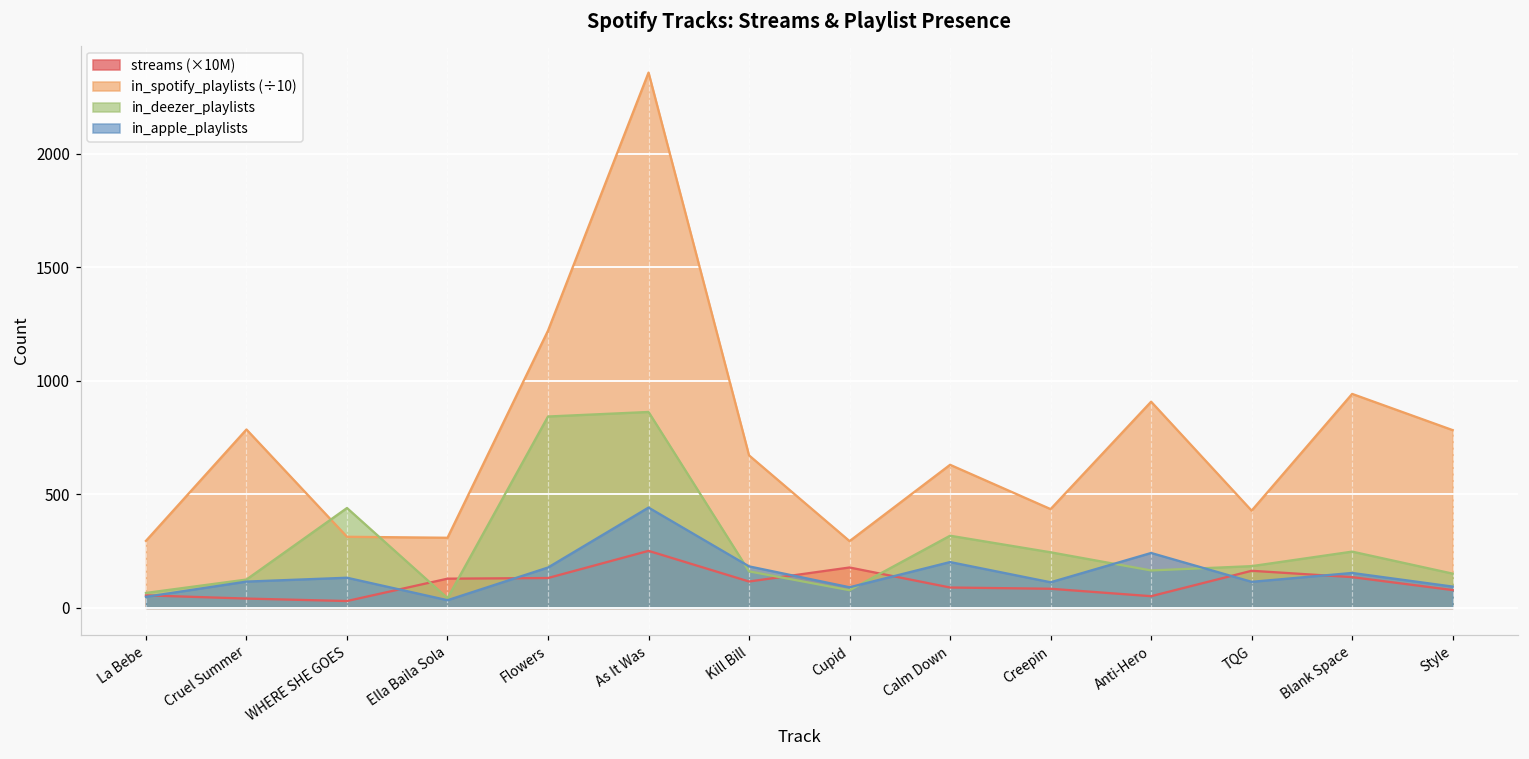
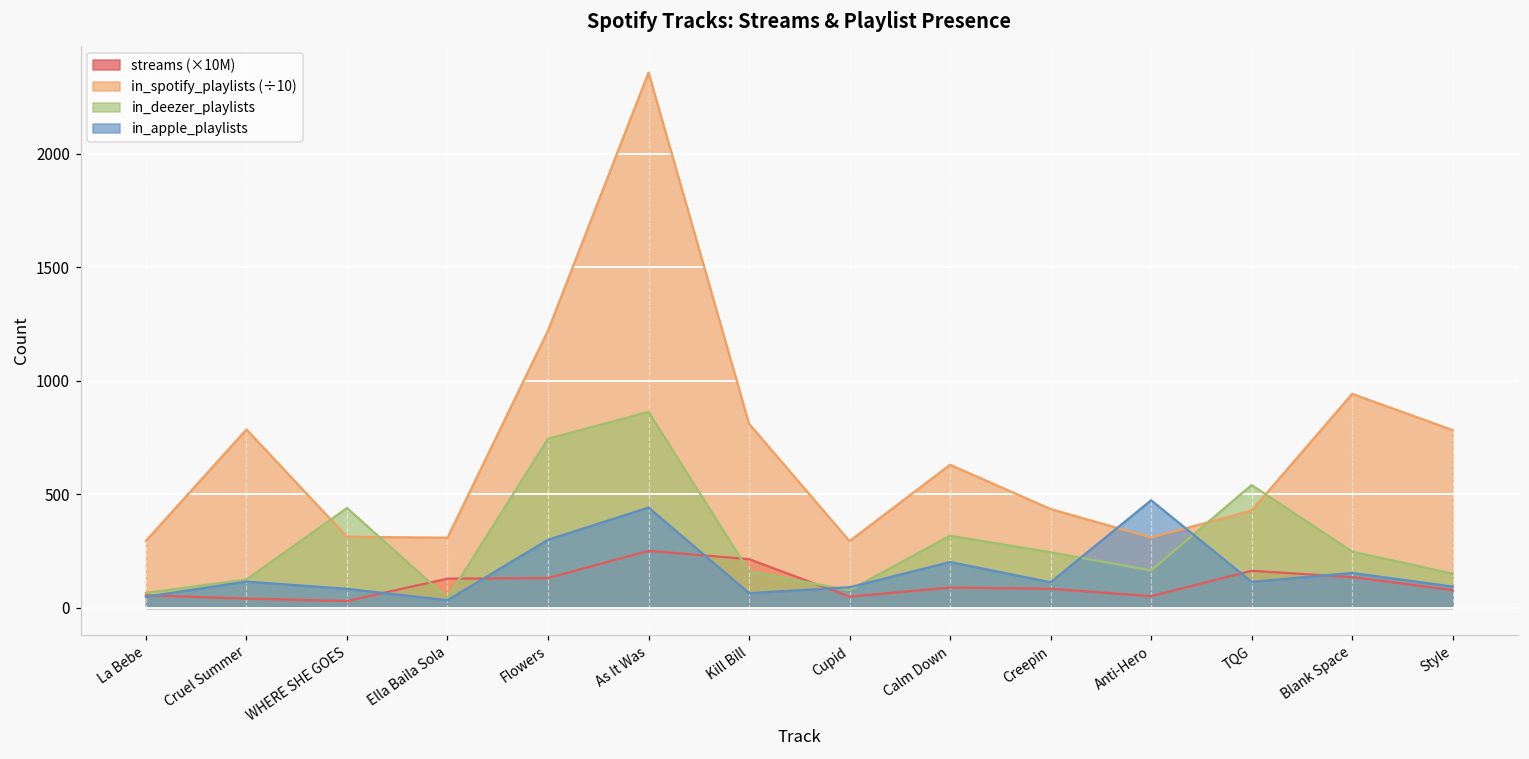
in_apple_playlists, WHERE SHE GOES: 130 -> 80
in_deezer_playlists, Flowers: 840 -> 750
in_apple_playlists, Flowers: 180 -> 300
streams (×10M), Kill Bill: 120 -> 210
in_spotify_playlists (÷10), Kill Bill: 670 -> 810
in_apple_playlists, Kill Bill: 180 -> 70
streams (×10M), Cupid: 180 -> 50
in_spotify_playlists (÷10), Anti-Hero: 910 -> 310
in_apple_playlists, Anti-Hero: 240 -> 470
in_deezer_playlists, TQG: 180 -> 540
